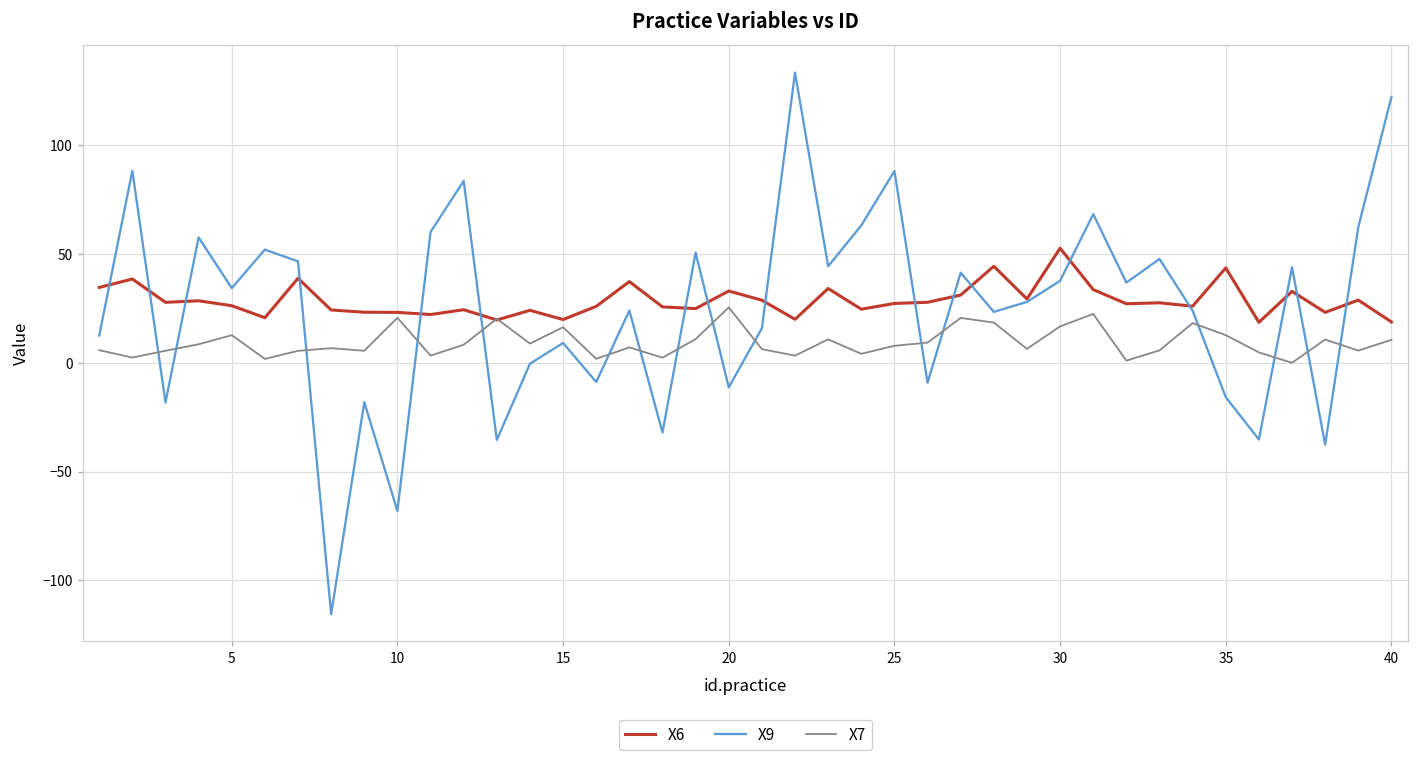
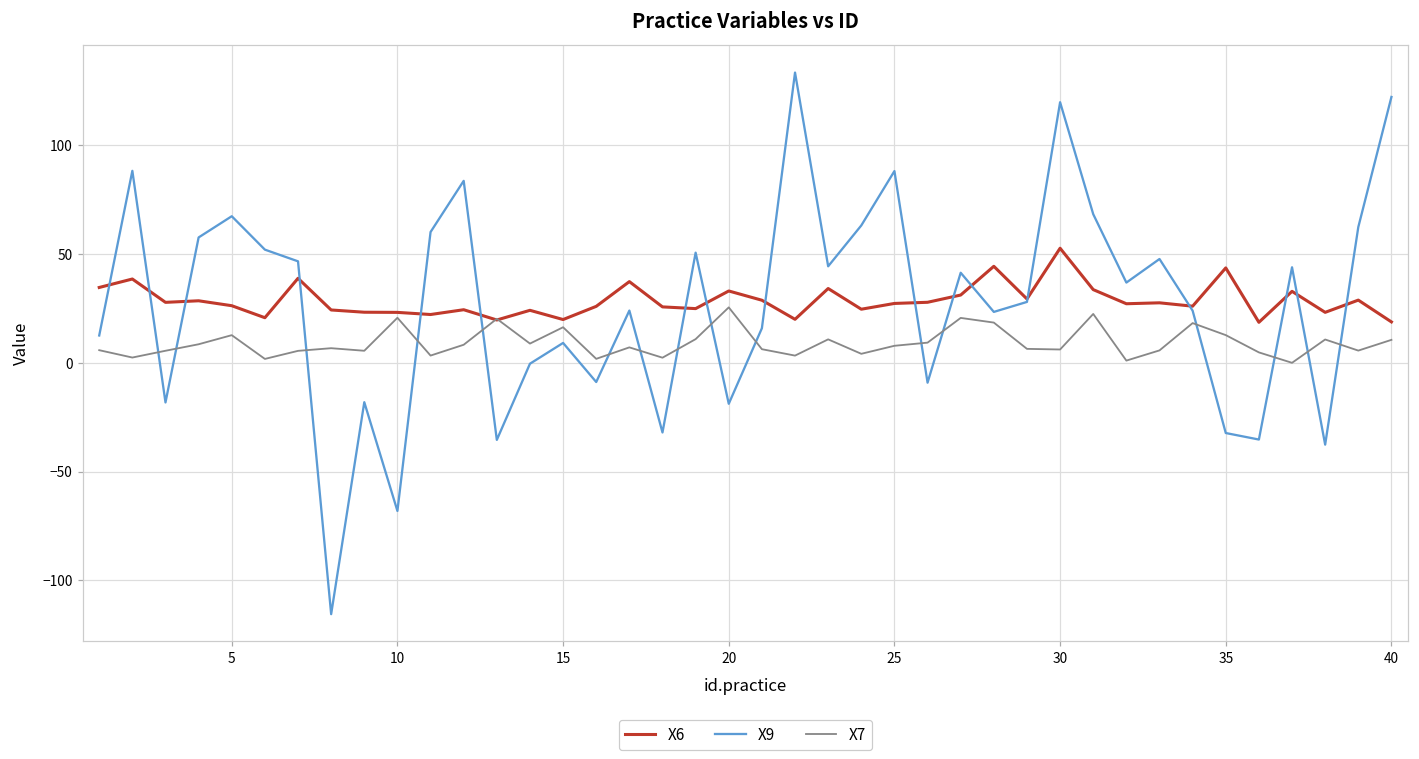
X9, 5: 34 -> 67
X9, 20: -11 -> -19
X9, 30: 38 -> 120
X7, 30: 17 -> 6
X9, 35: -16 -> -32
